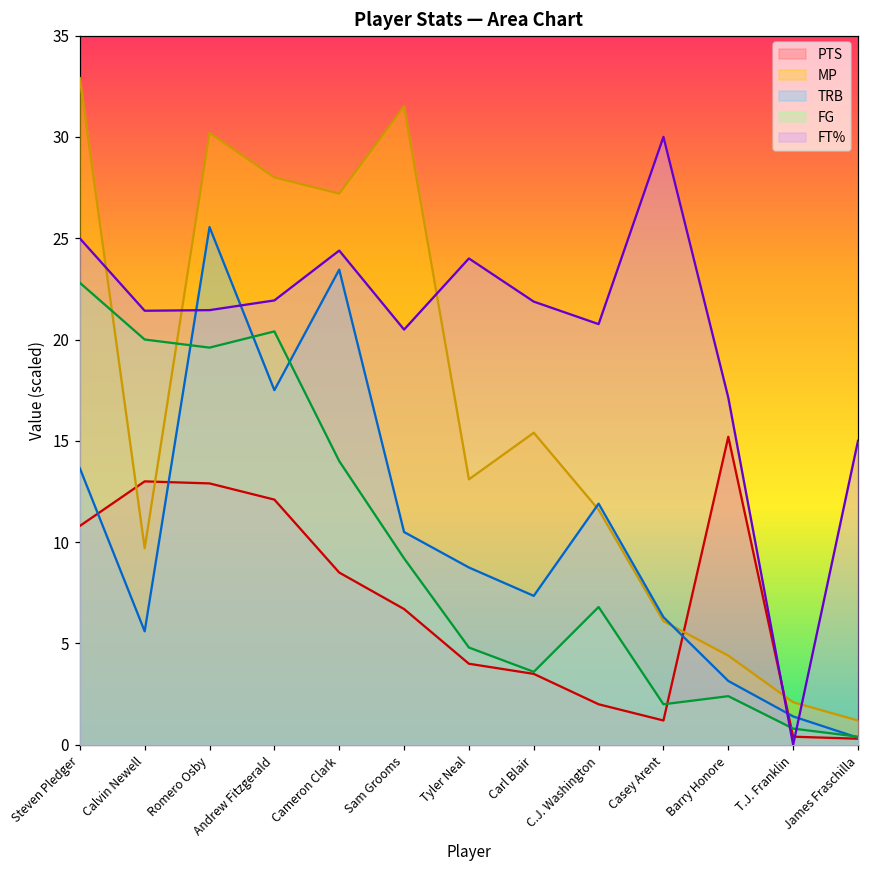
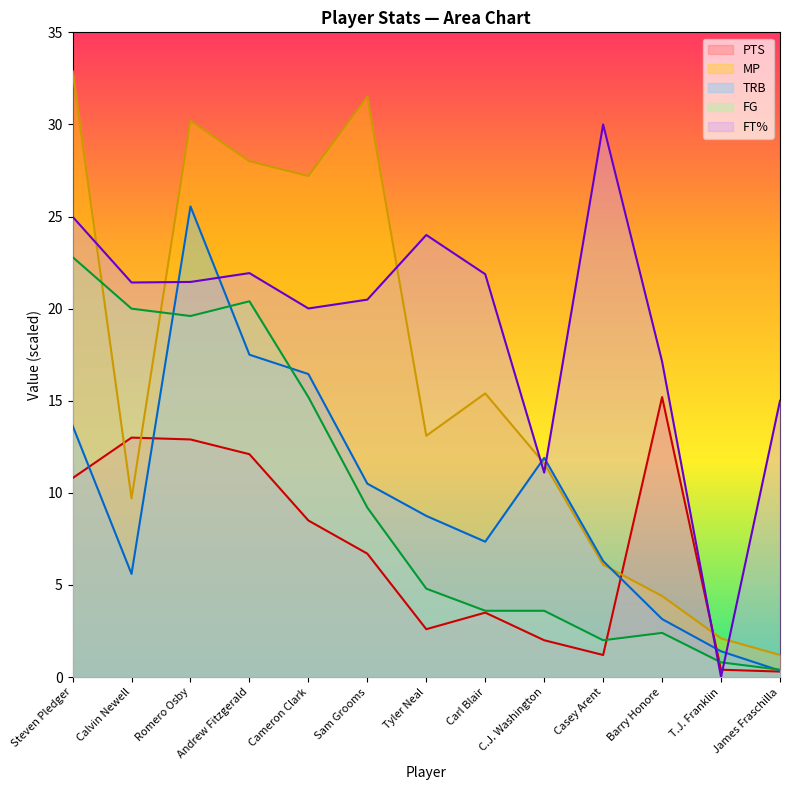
TRB, Cameron Clark: 23.5 -> 16.5
FG, Cameron Clark: 14.0 -> 15.2
FT%, Cameron Clark: 24.4 -> 20.0
PTS, Tyler Neal: 4.0 -> 2.6
FG, C.J. Washington: 6.8 -> 3.6
FT%, C.J. Washington: 20.8 -> 11.1
